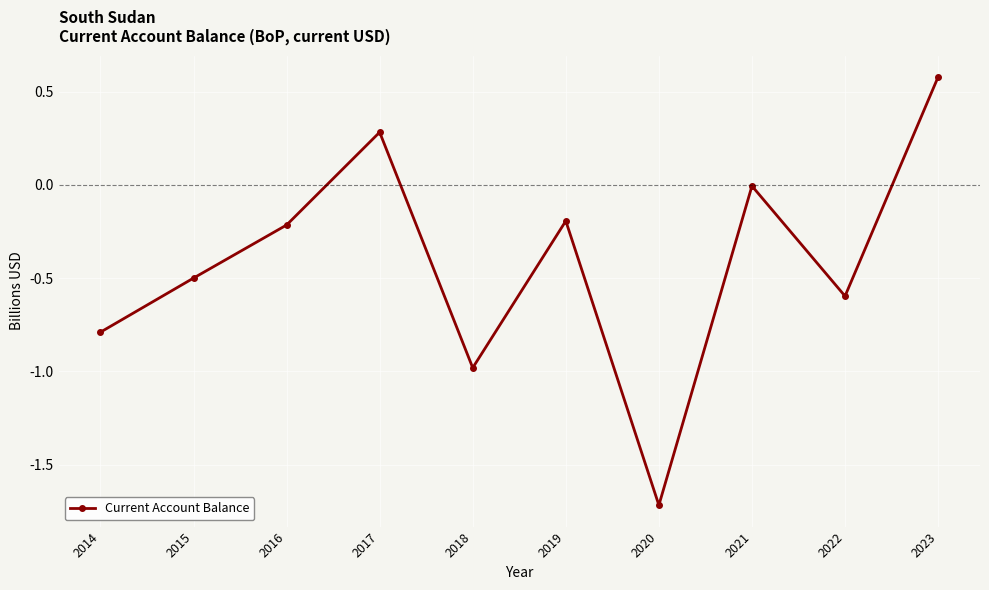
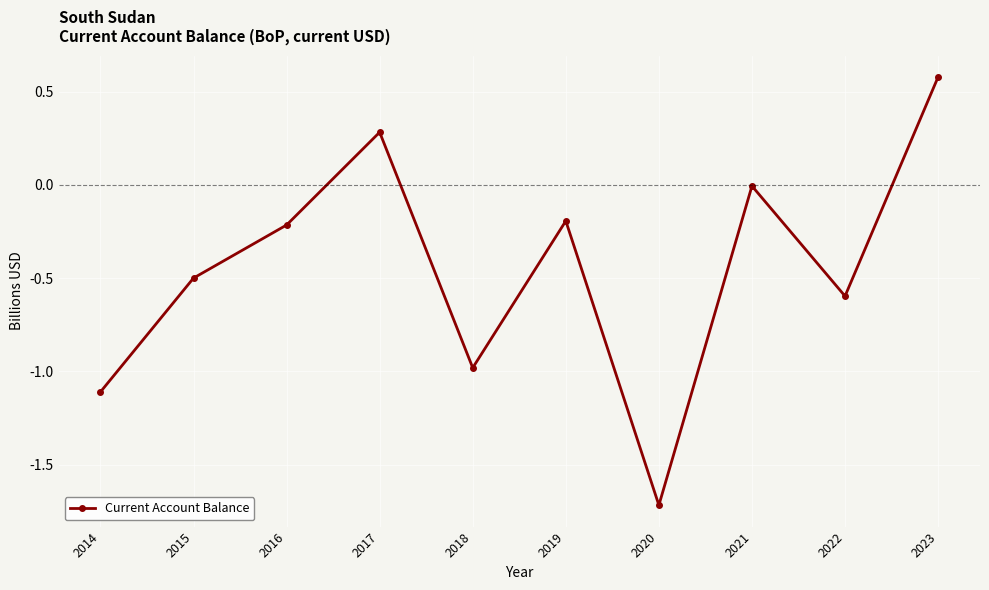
2014: -0.79 -> -1.11
